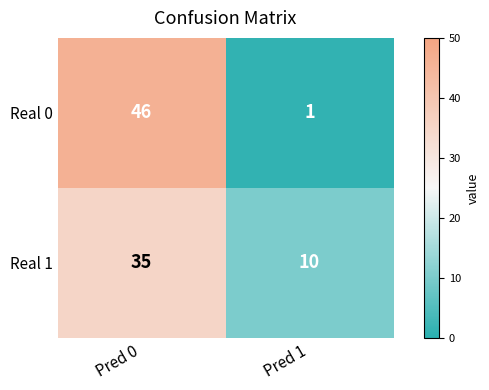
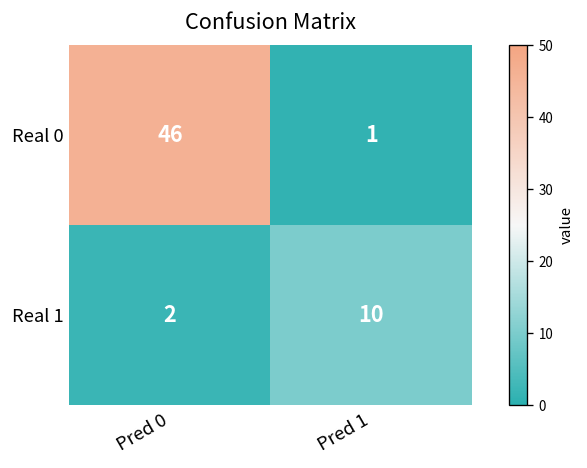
Real 1, Pred 0: 35 -> 2
